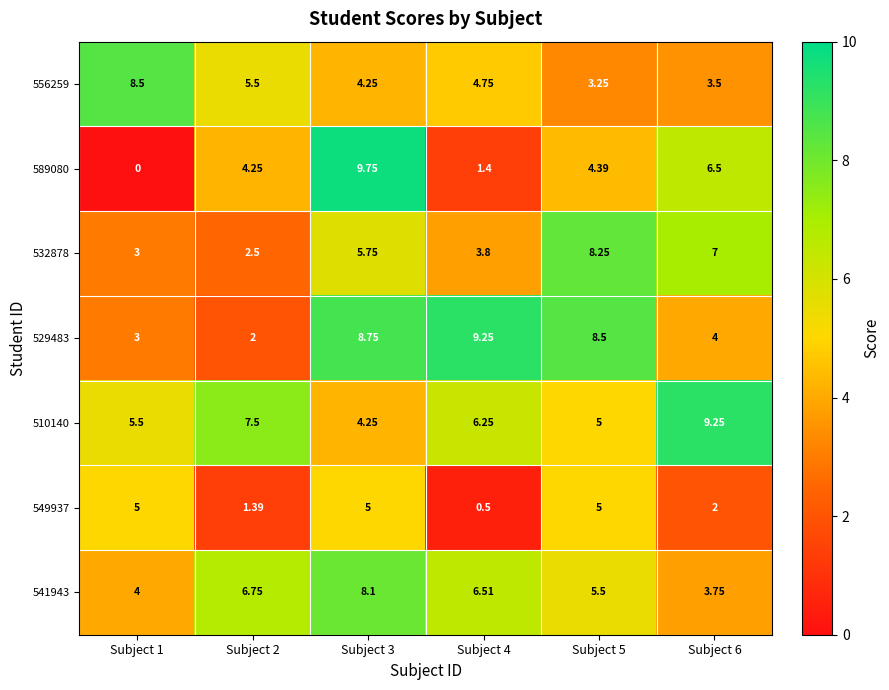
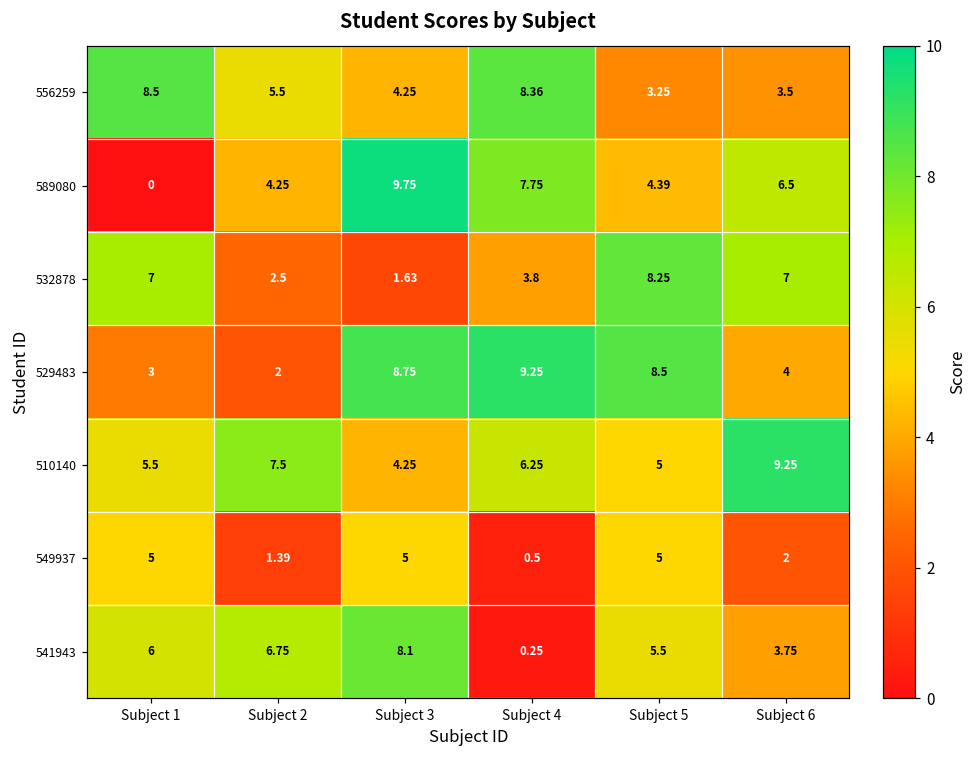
556259, Subject 4: 4.75 -> 8.36
589080, Subject 4: 1.4 -> 7.75
532878, Subject 1: 3 -> 7
532878, Subject 3: 5.75 -> 1.63
541943, Subject 1: 4 -> 6
541943, Subject 4: 6.51 -> 0.25
